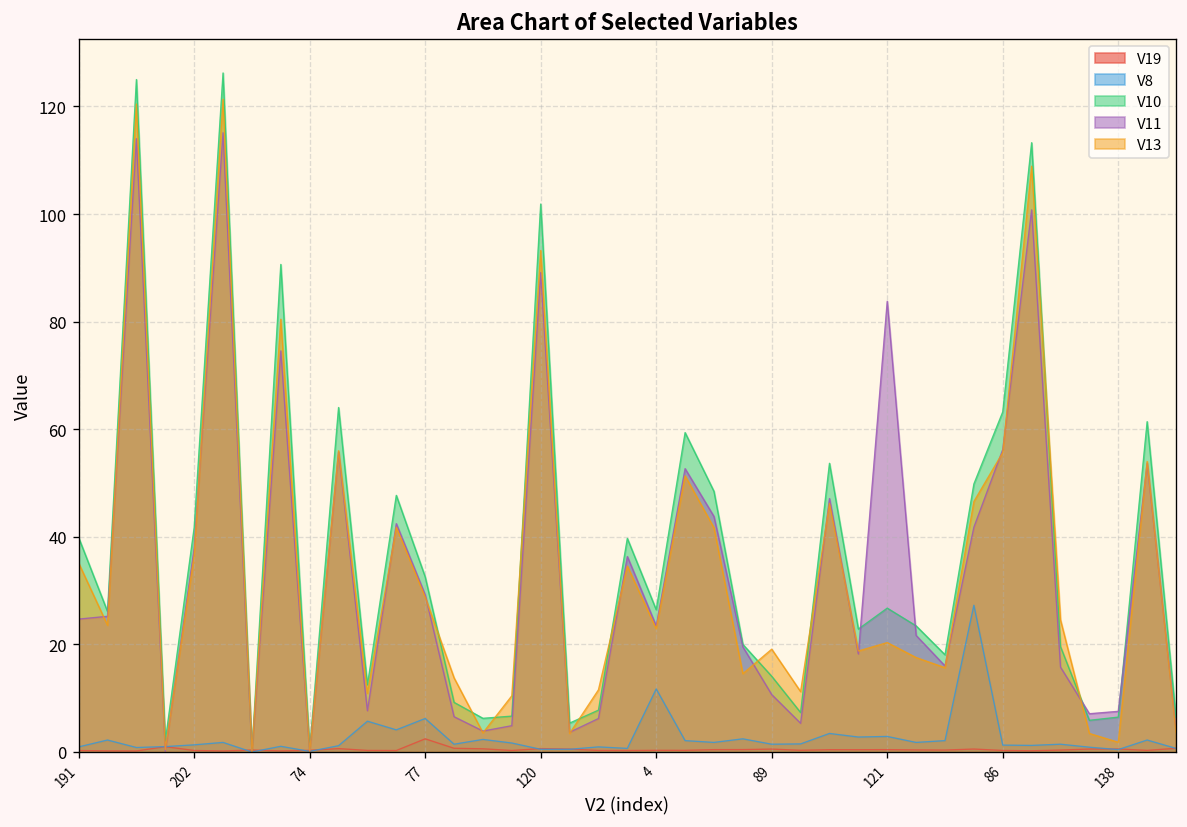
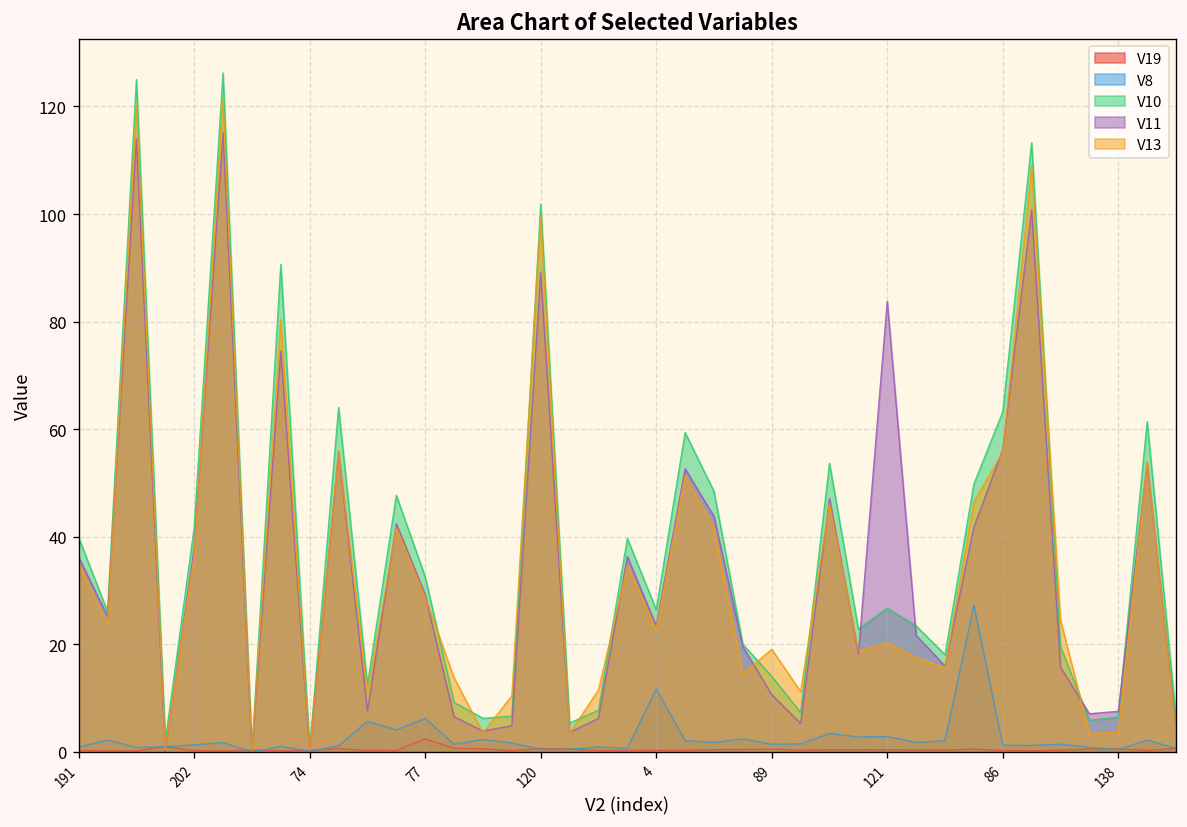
V11, 191: 25 -> 36
V13, 120: 93 -> 100
V13, 138: 2 -> 4
